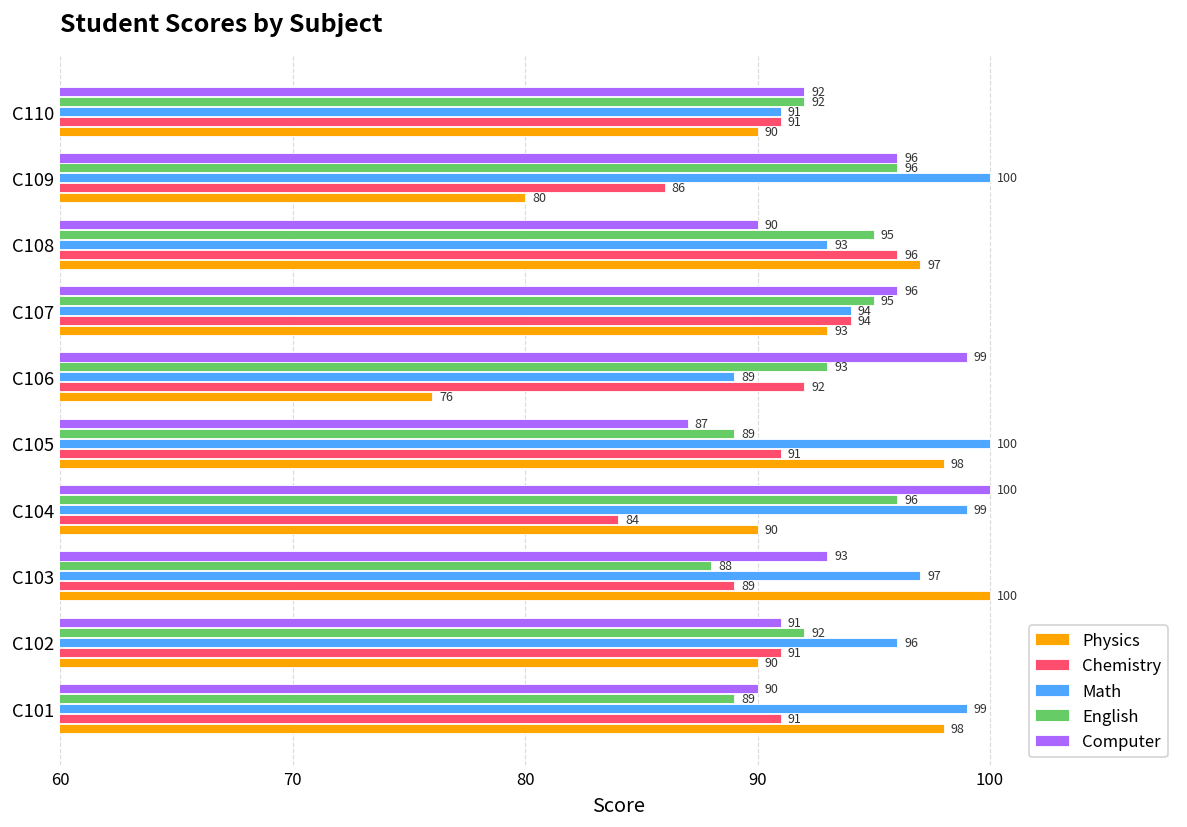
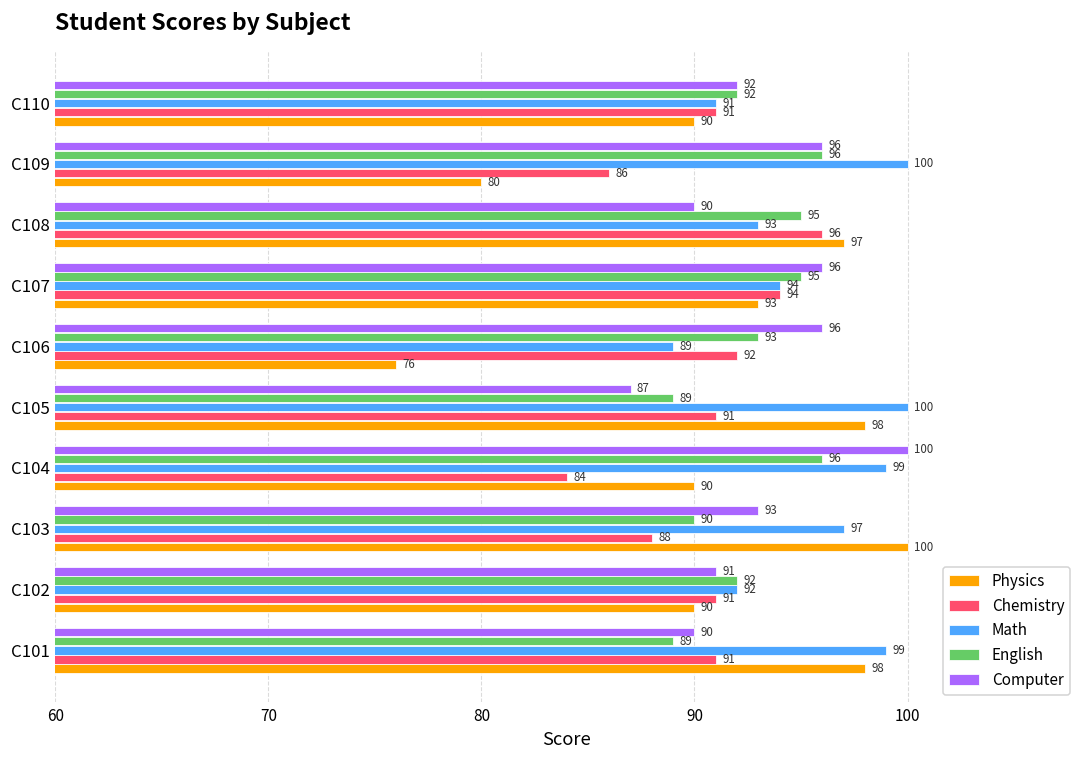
Computer, C106: 99 -> 96
English, C103: 88 -> 90
Chemistry, C103: 89 -> 88
Math, C102: 96 -> 92
